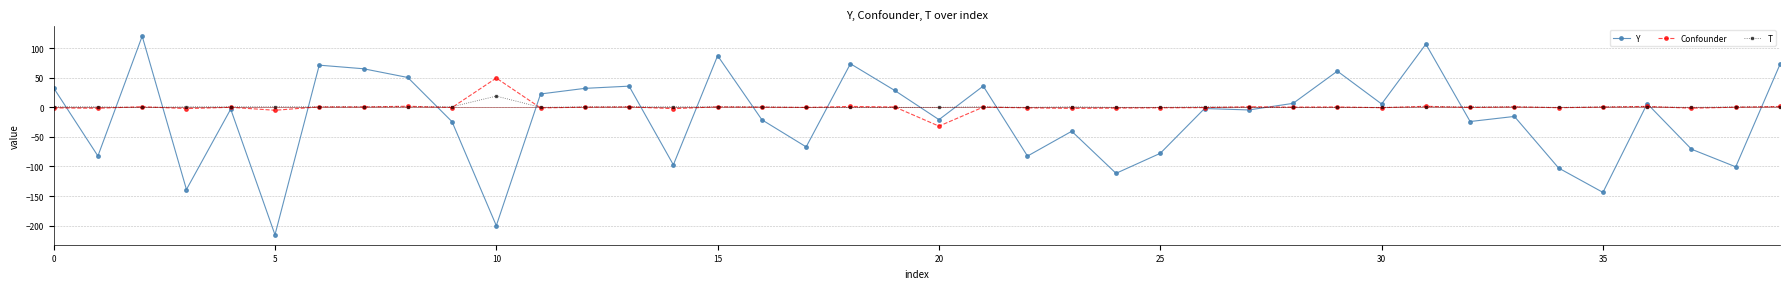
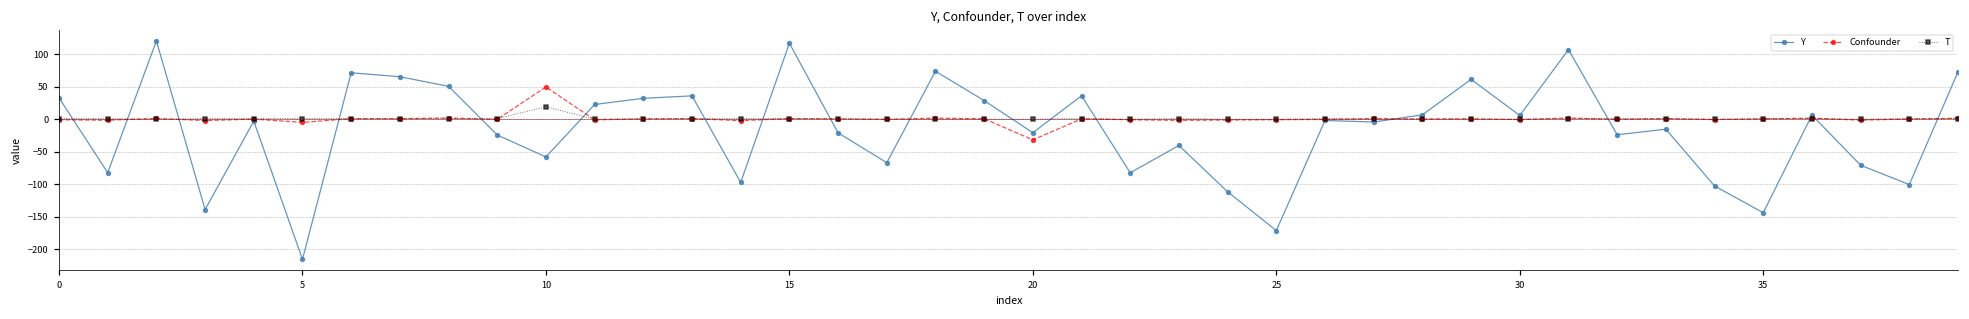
Y, 10: -200 -> -60
Y, 15: 90 -> 120
Y, 25: -80 -> -170
